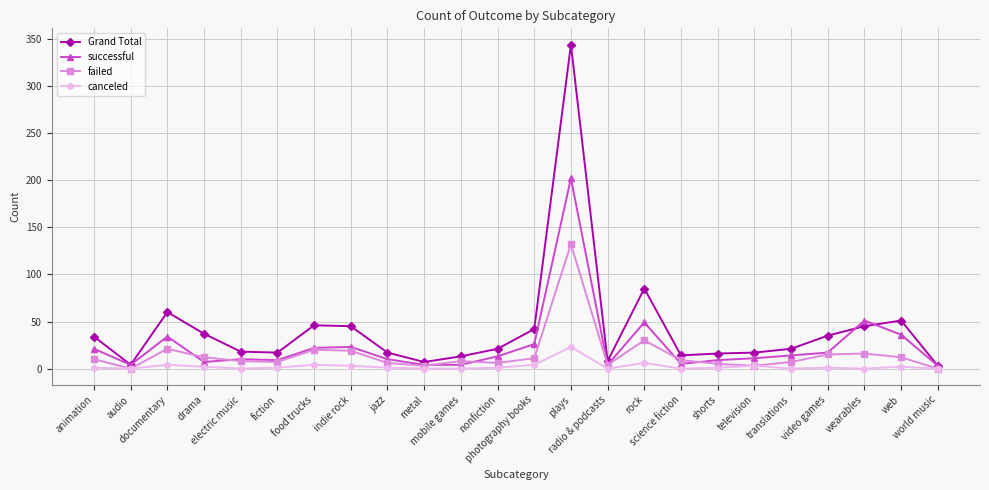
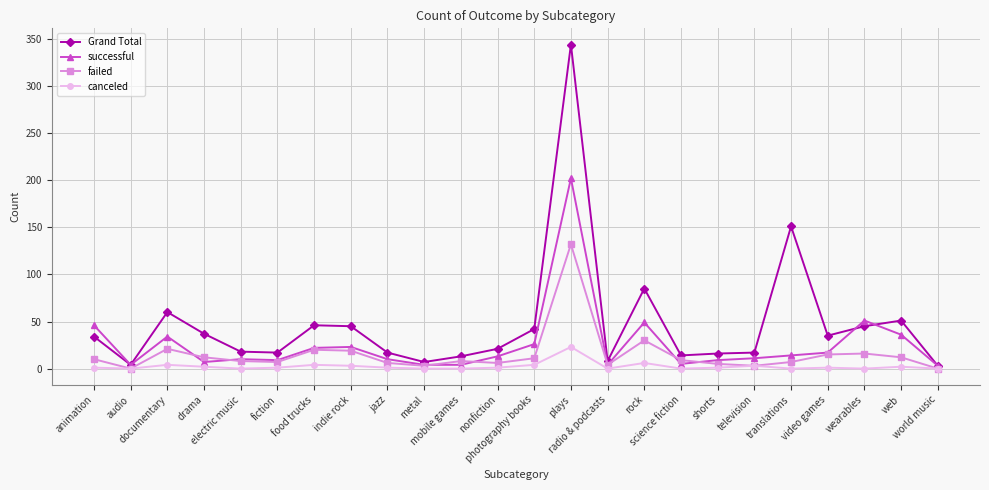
successful, animation: 20 -> 50
Grand Total, translations: 20 -> 150
